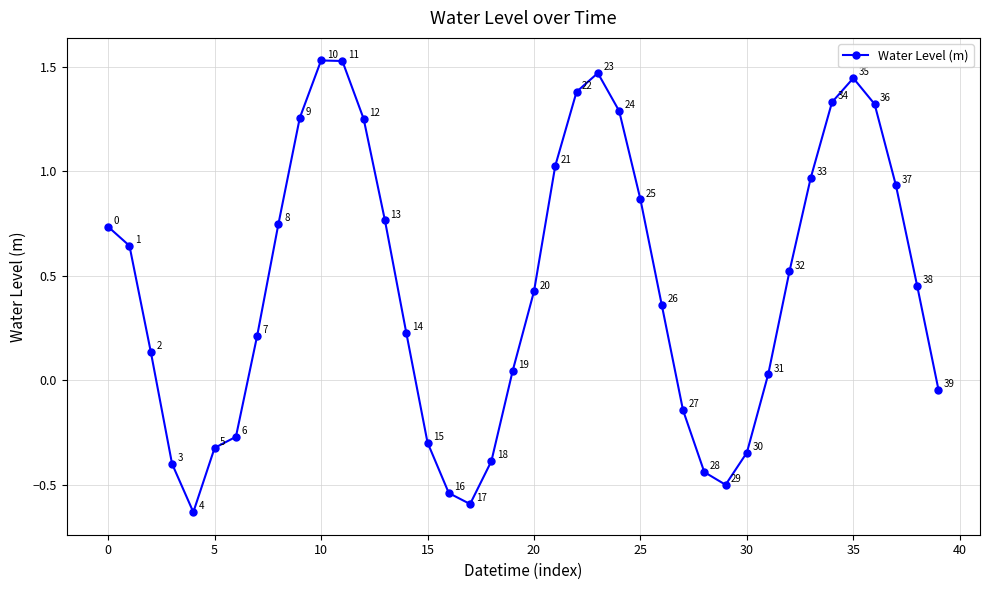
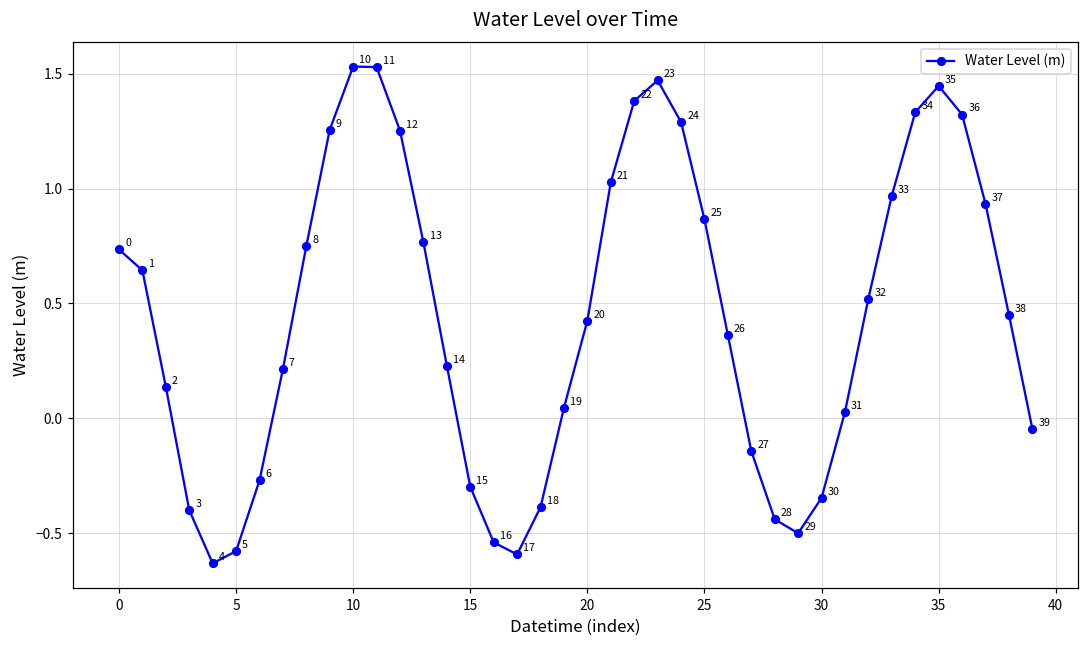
5: -0.32 -> -0.58
